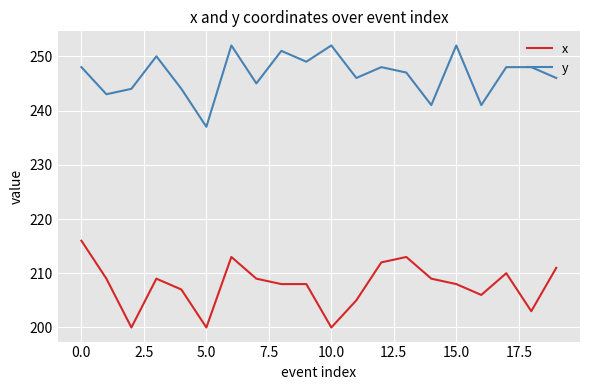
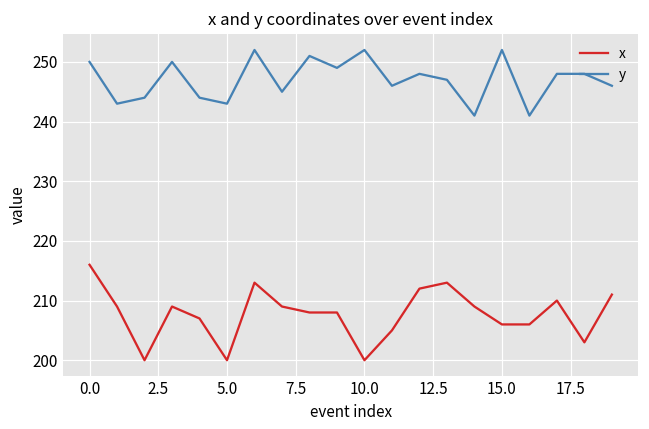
y, 0.0: 248 -> 250
y, 5.0: 237 -> 243
x, 15.0: 208 -> 206
